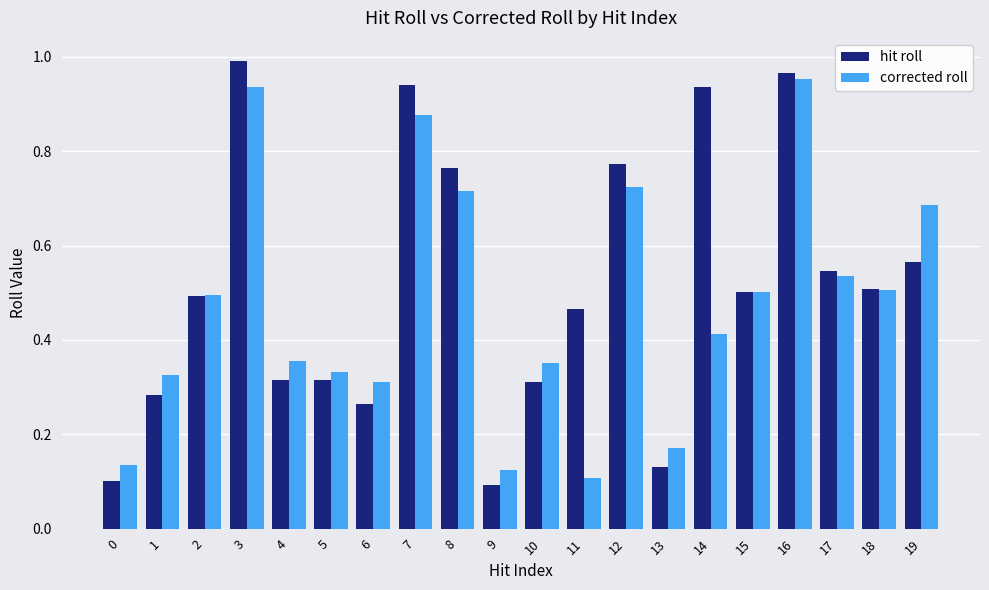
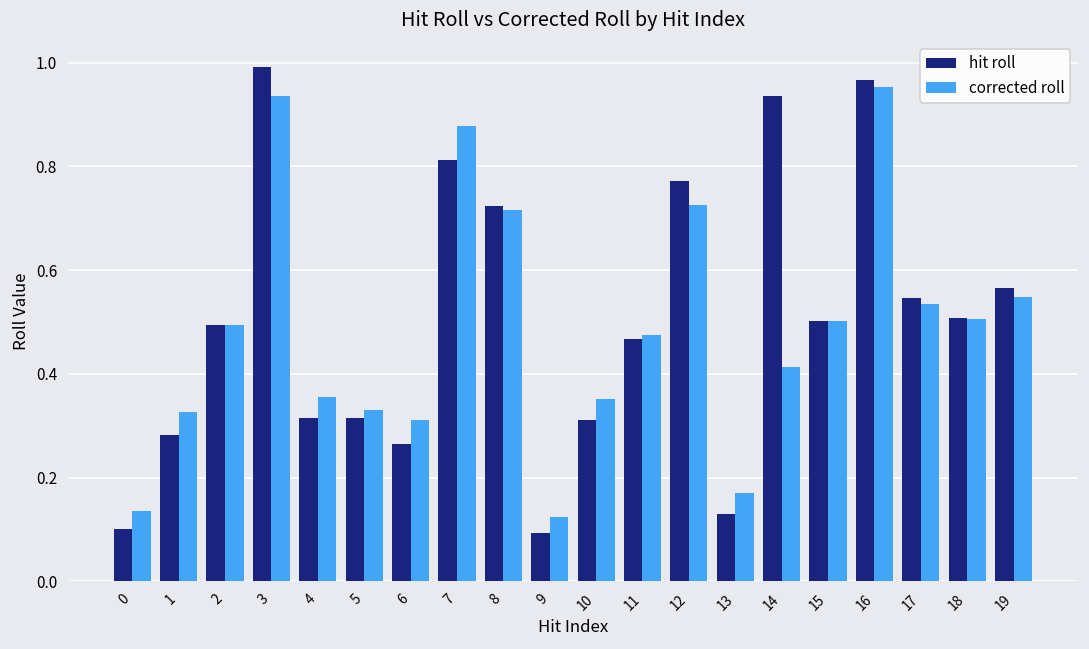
hit roll, 7: 0.94 -> 0.81
hit roll, 8: 0.76 -> 0.72
corrected roll, 11: 0.11 -> 0.47
corrected roll, 19: 0.69 -> 0.55
